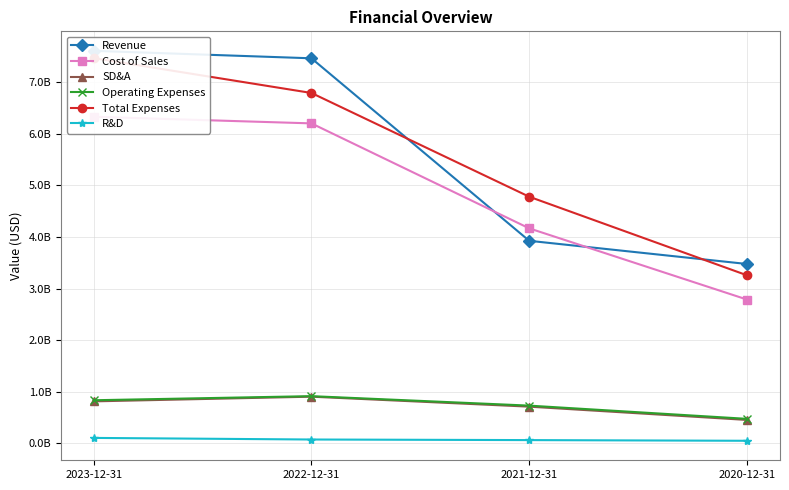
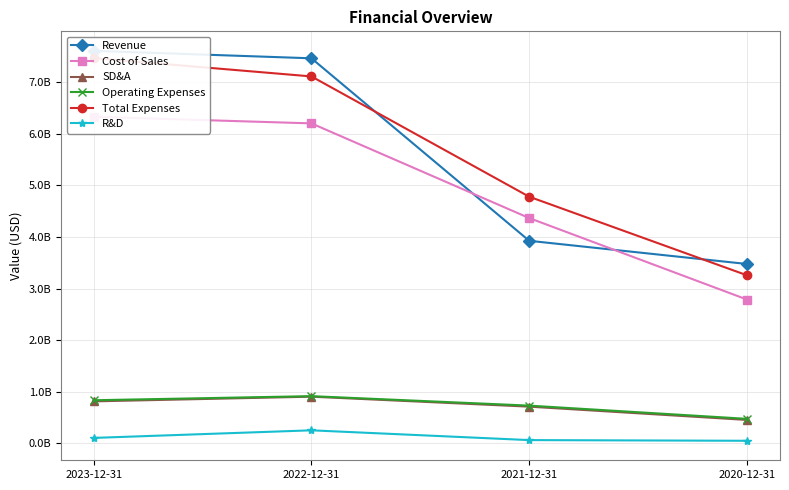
Total Expenses, 2022-12-31: 6800000000 -> 7100000000
R&D, 2022-12-31: 100000000 -> 200000000
Cost of Sales, 2021-12-31: 4200000000 -> 4400000000
